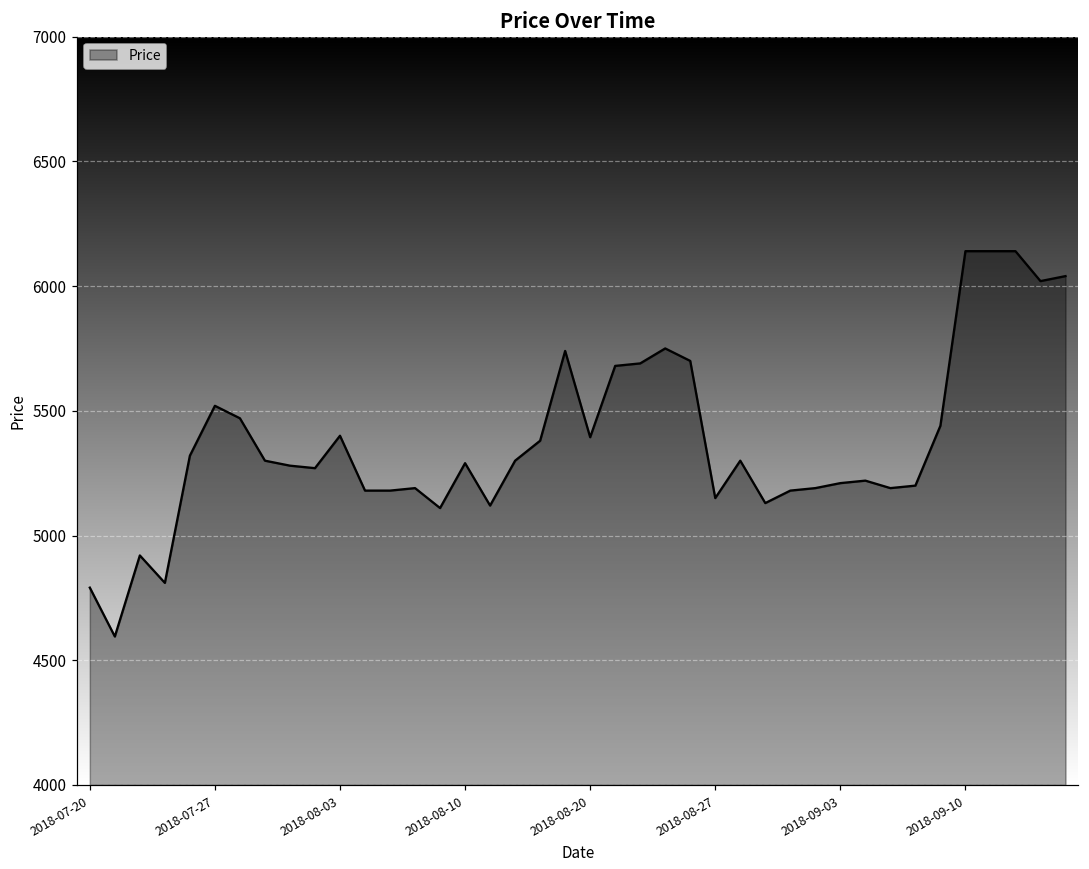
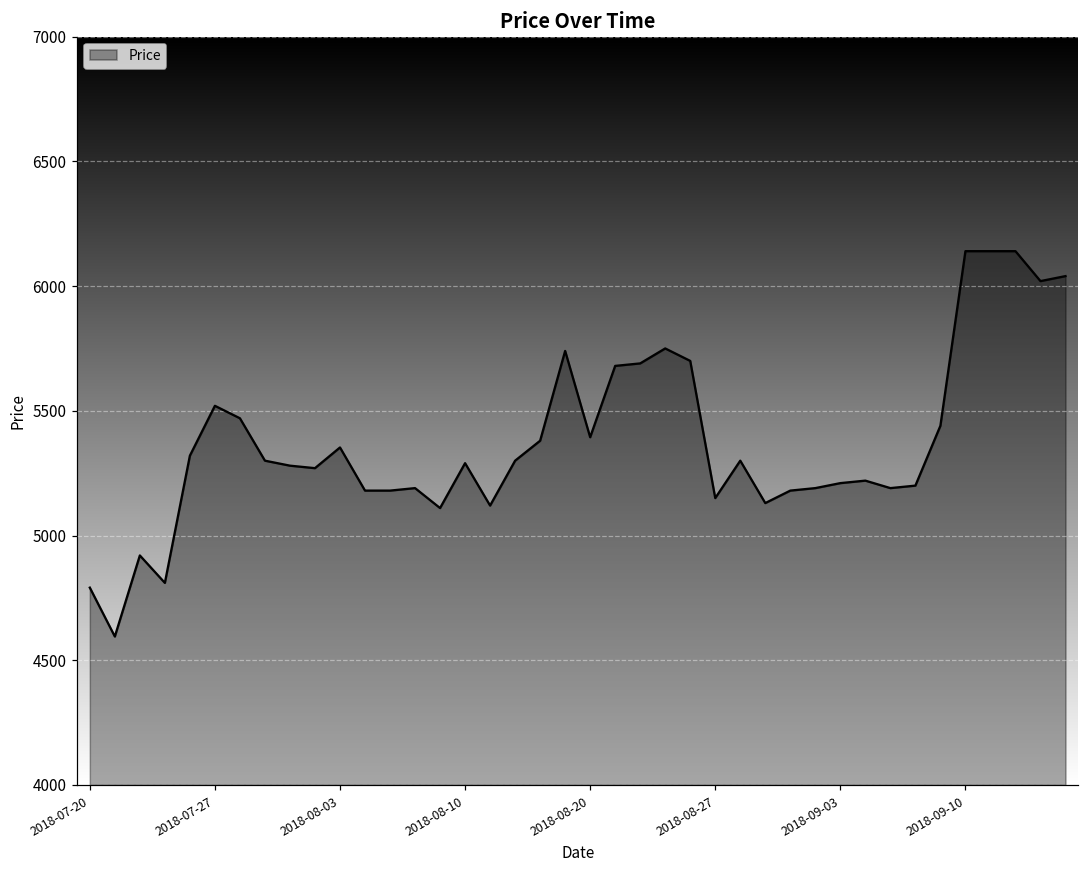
2018-08-03: 5400 -> 5350
